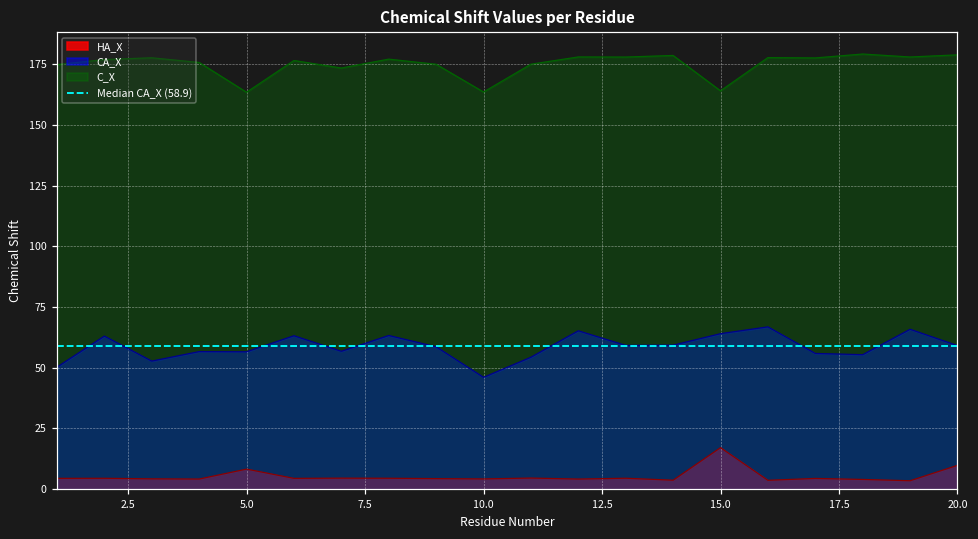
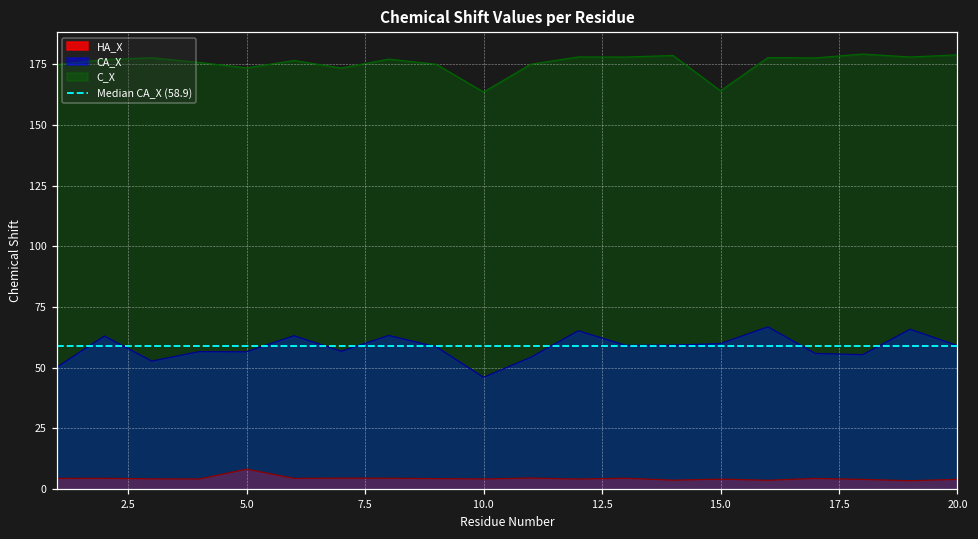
C_X, 5.0: 163 -> 173
HA_X, 15.0: 17 -> 4
CA_X, 15.0: 64 -> 60
HA_X, 20.0: 10 -> 4
